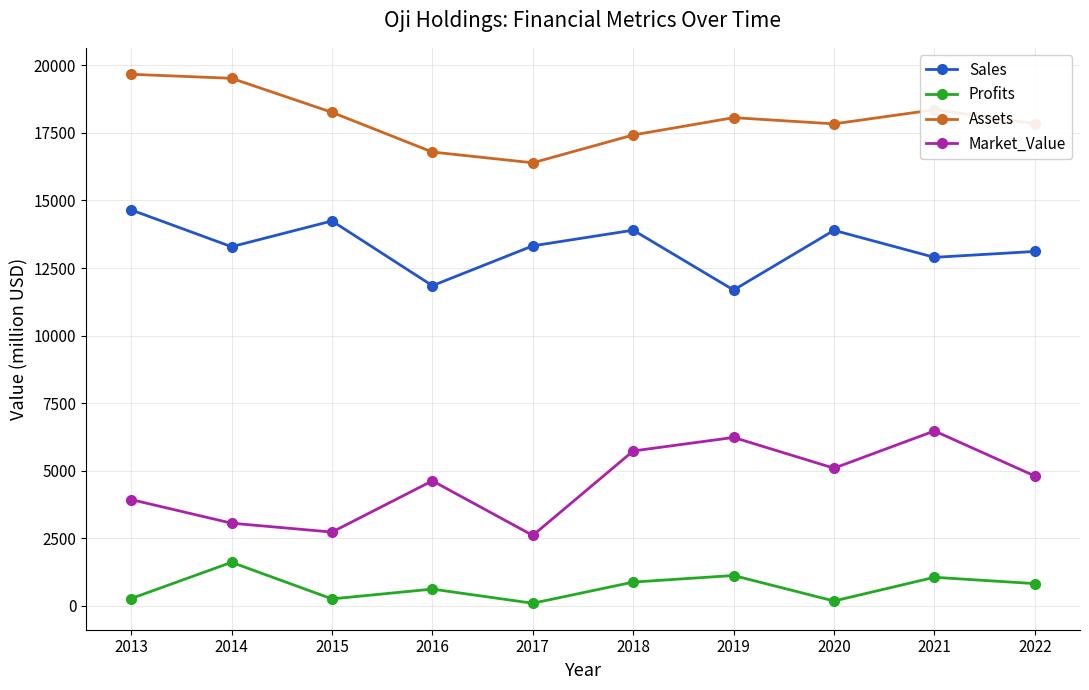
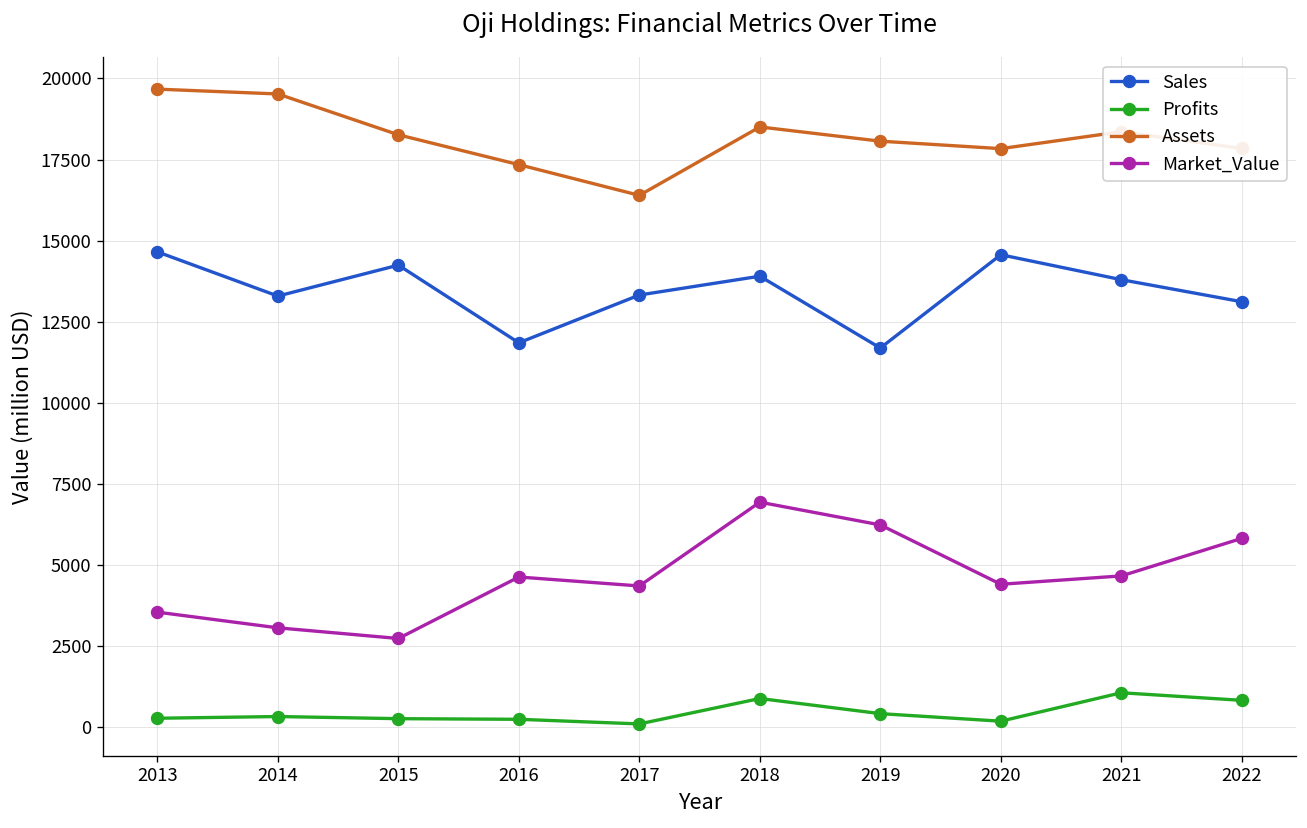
Market_Value, 2013: 3900 -> 3500
Profits, 2014: 1600 -> 300
Profits, 2016: 600 -> 200
Assets, 2016: 16800 -> 17300
Market_Value, 2017: 2600 -> 4300
Assets, 2018: 17400 -> 18500
Market_Value, 2018: 5700 -> 6900
Profits, 2019: 1100 -> 400
Sales, 2020: 13900 -> 14600
Market_Value, 2020: 5100 -> 4400
Sales, 2021: 12900 -> 13800
Market_Value, 2021: 6500 -> 4700
Market_Value, 2022: 4800 -> 5800
